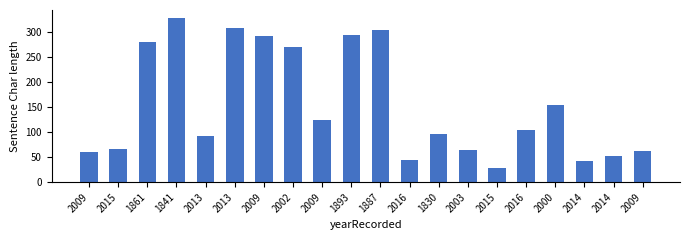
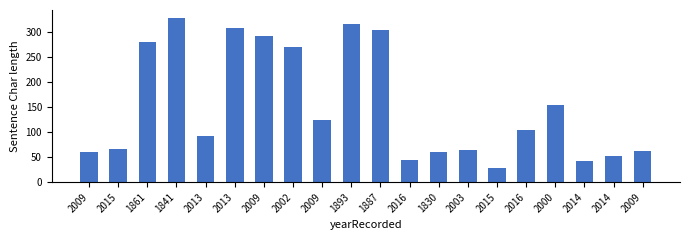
1893: 290 -> 320
1830: 100 -> 60
